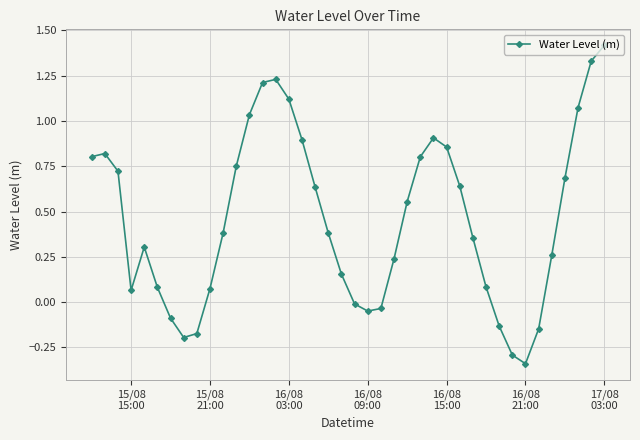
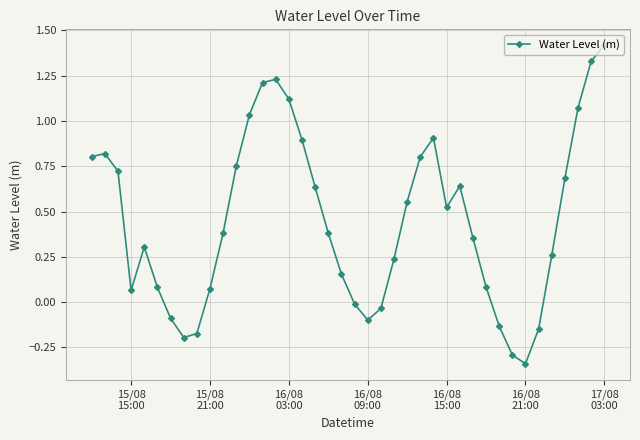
16/08 09:00: -0.05 -> -0.10
16/08 15:00: 0.86 -> 0.52
